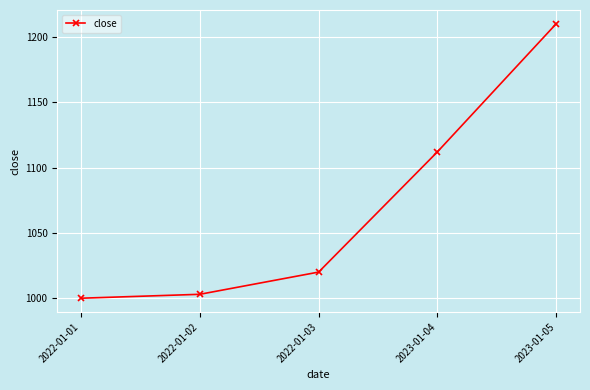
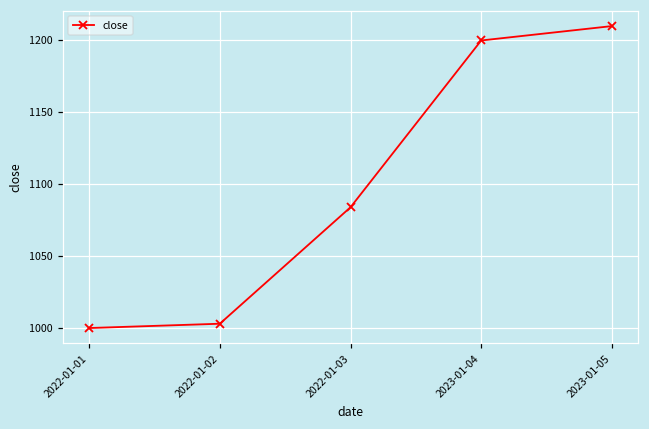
2022-01-03: 1020 -> 1084
2023-01-04: 1112 -> 1200
